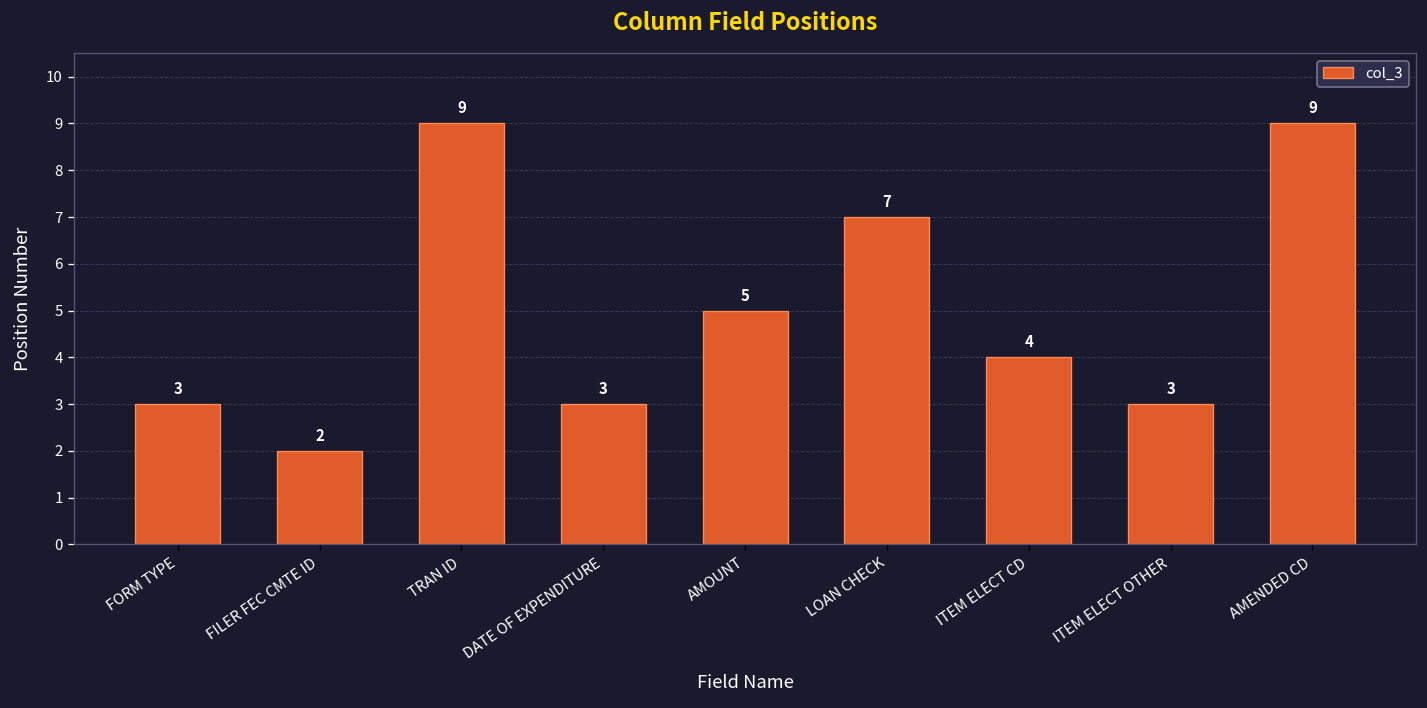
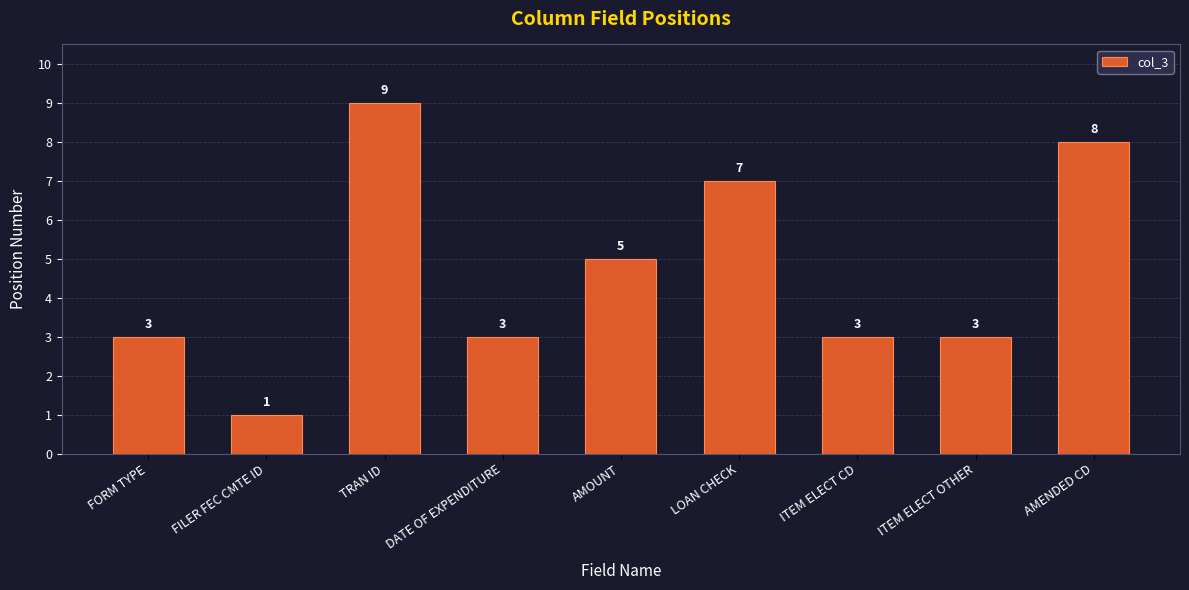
FILER FEC CMTE ID: 2 -> 1
ITEM ELECT CD: 4 -> 3
AMENDED CD: 9 -> 8
